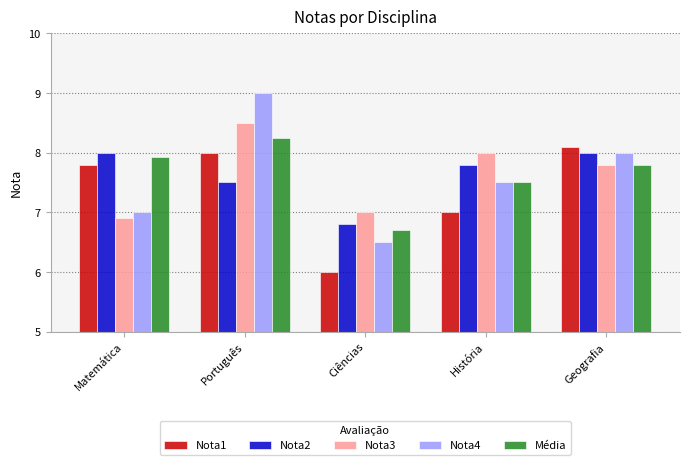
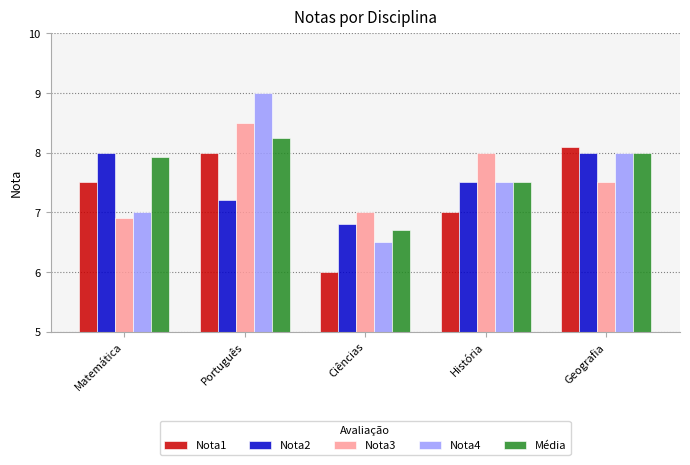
Nota1, Matemática: 7.8 -> 7.5
Nota2, Português: 7.5 -> 7.2
Nota2, História: 7.8 -> 7.5
Nota3, Geografia: 7.8 -> 7.5
Média, Geografia: 7.8 -> 8.0
